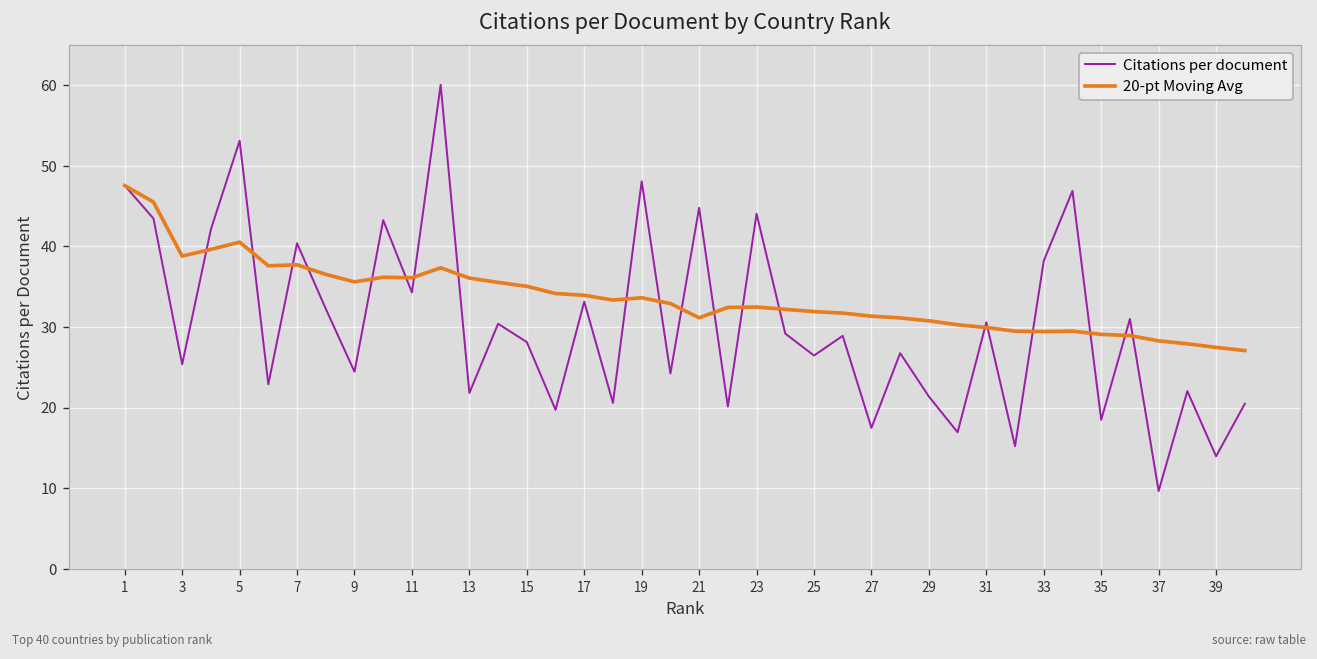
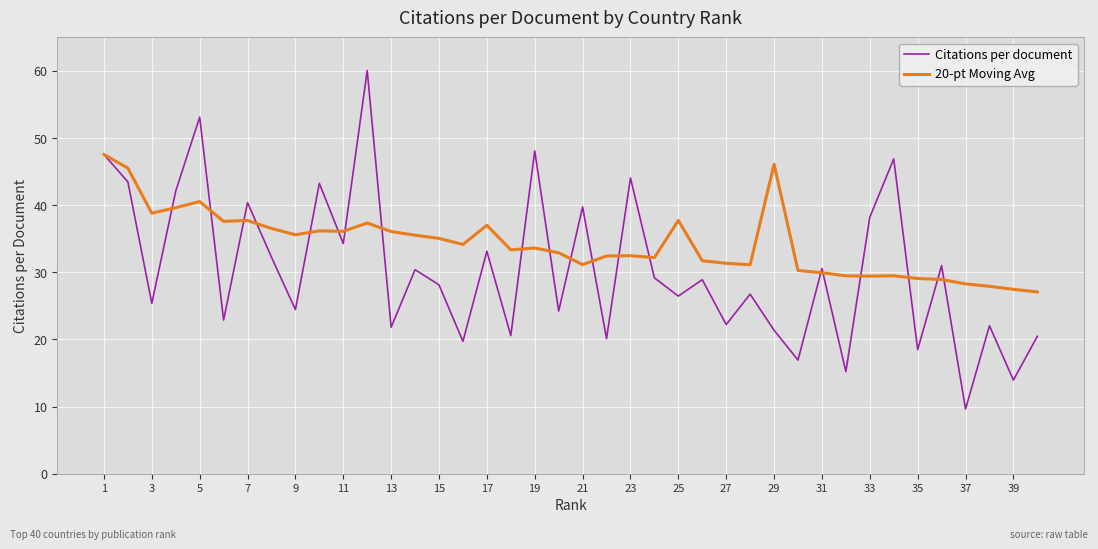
20-pt Moving Avg, 17: 34 -> 37
Citations per document, 21: 45 -> 40
20-pt Moving Avg, 25: 32 -> 38
Citations per document, 27: 17 -> 22
20-pt Moving Avg, 29: 31 -> 46
